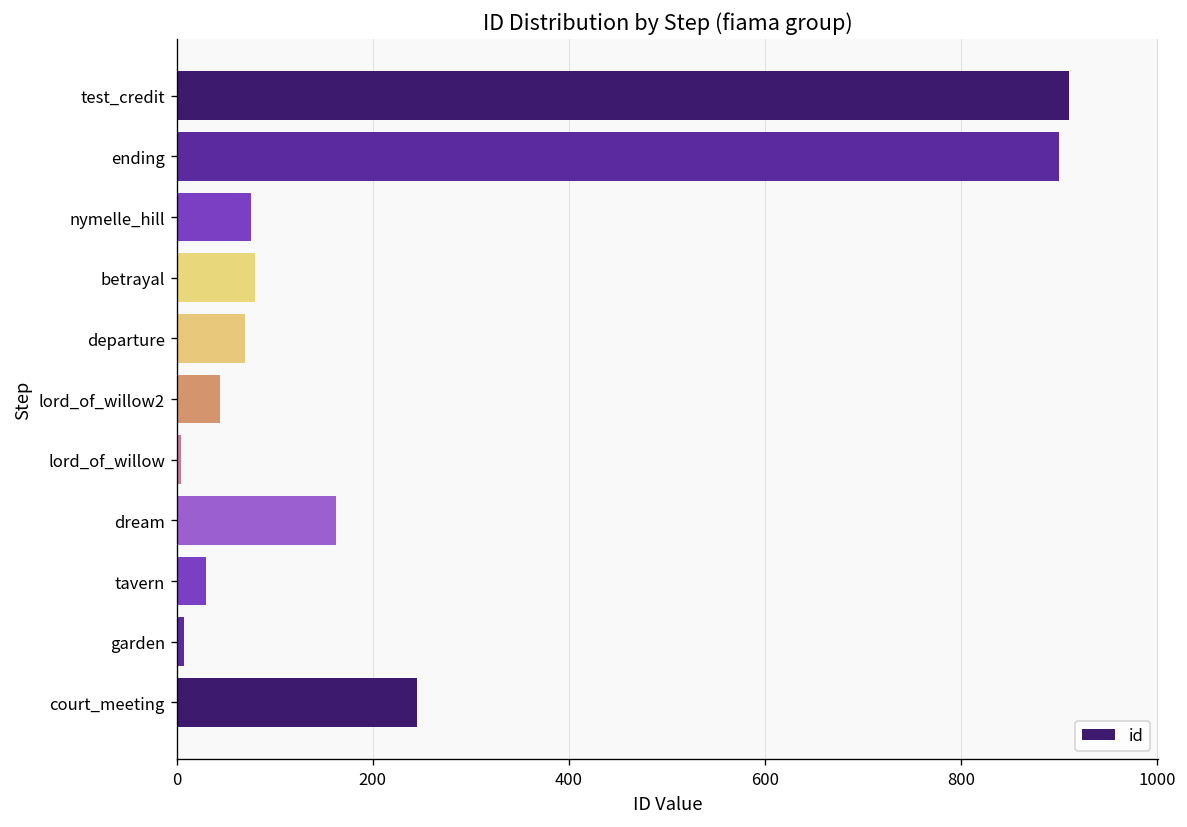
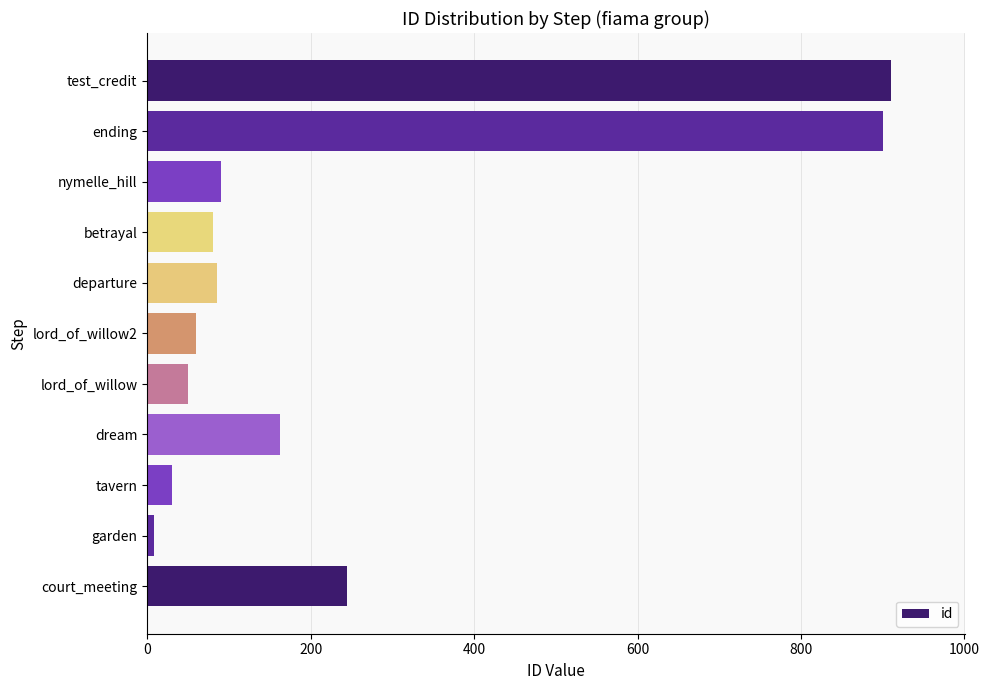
nymelle_hill: 80 -> 90
departure: 70 -> 90
lord_of_willow2: 40 -> 60
lord_of_willow: 10 -> 50
